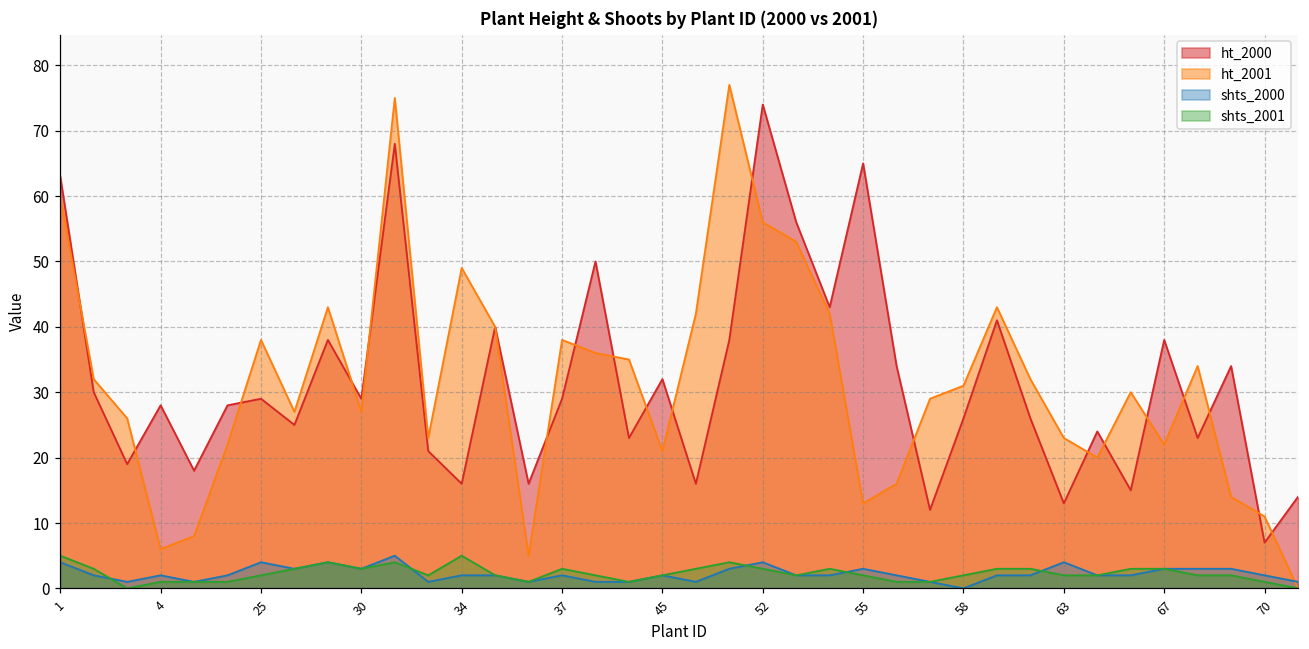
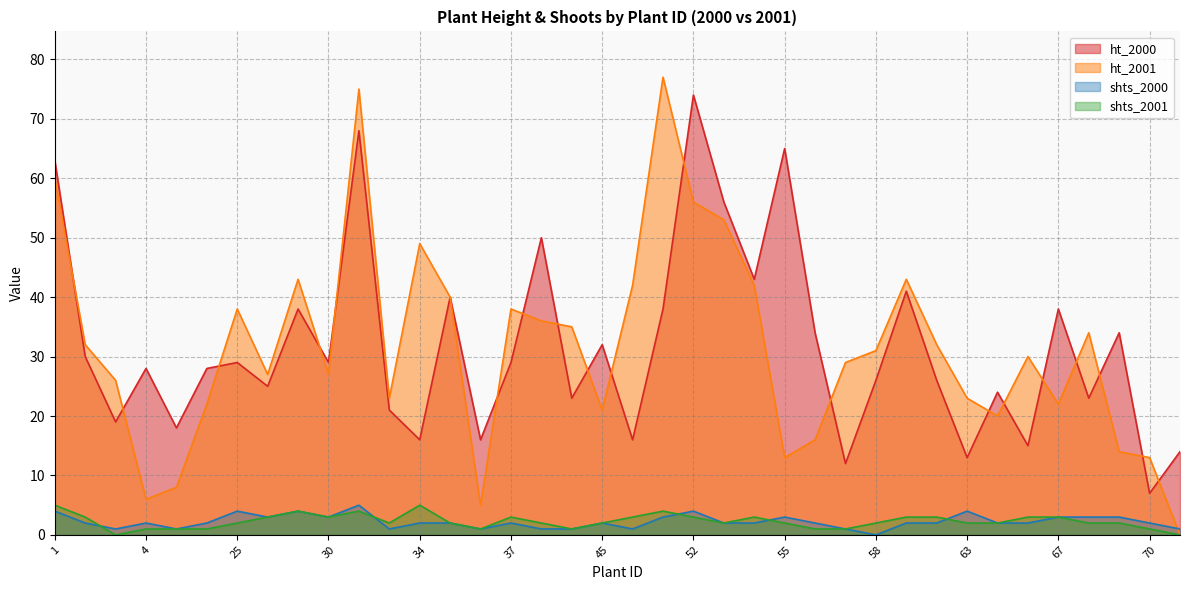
ht_2001, 70: 11 -> 13
